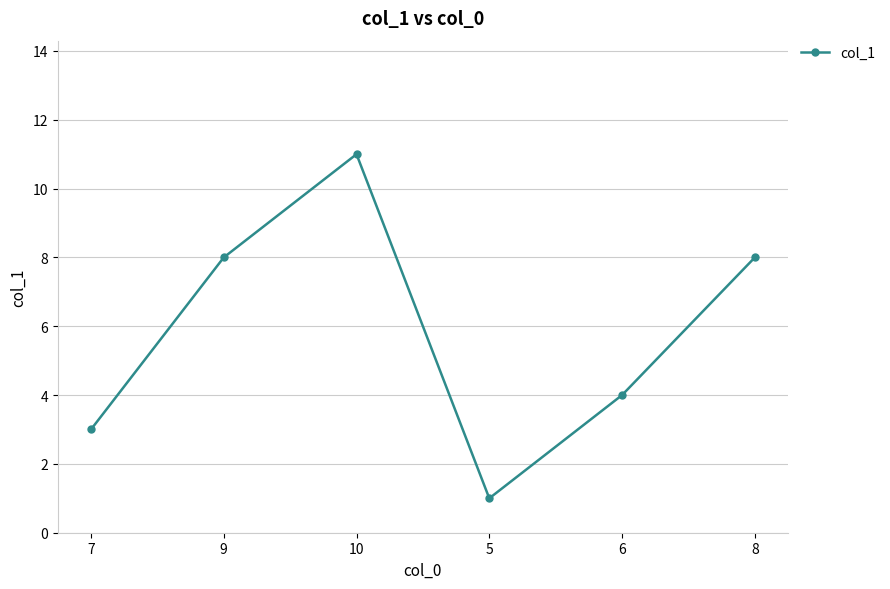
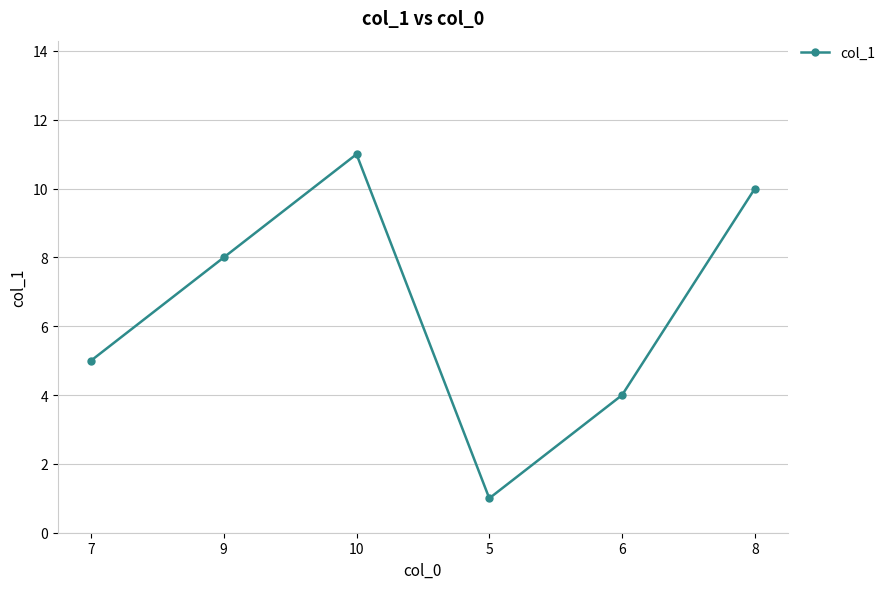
7: 3 -> 5
8: 8 -> 10
